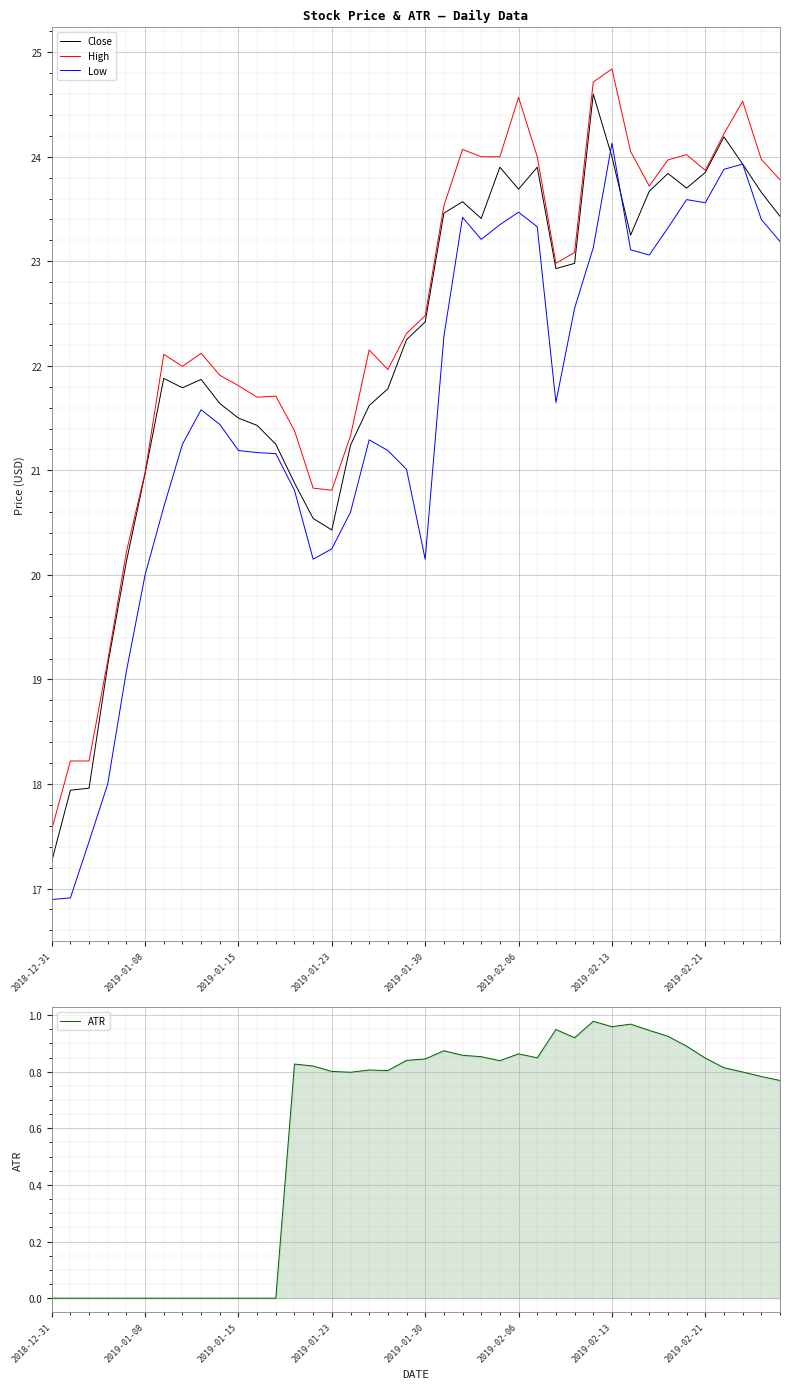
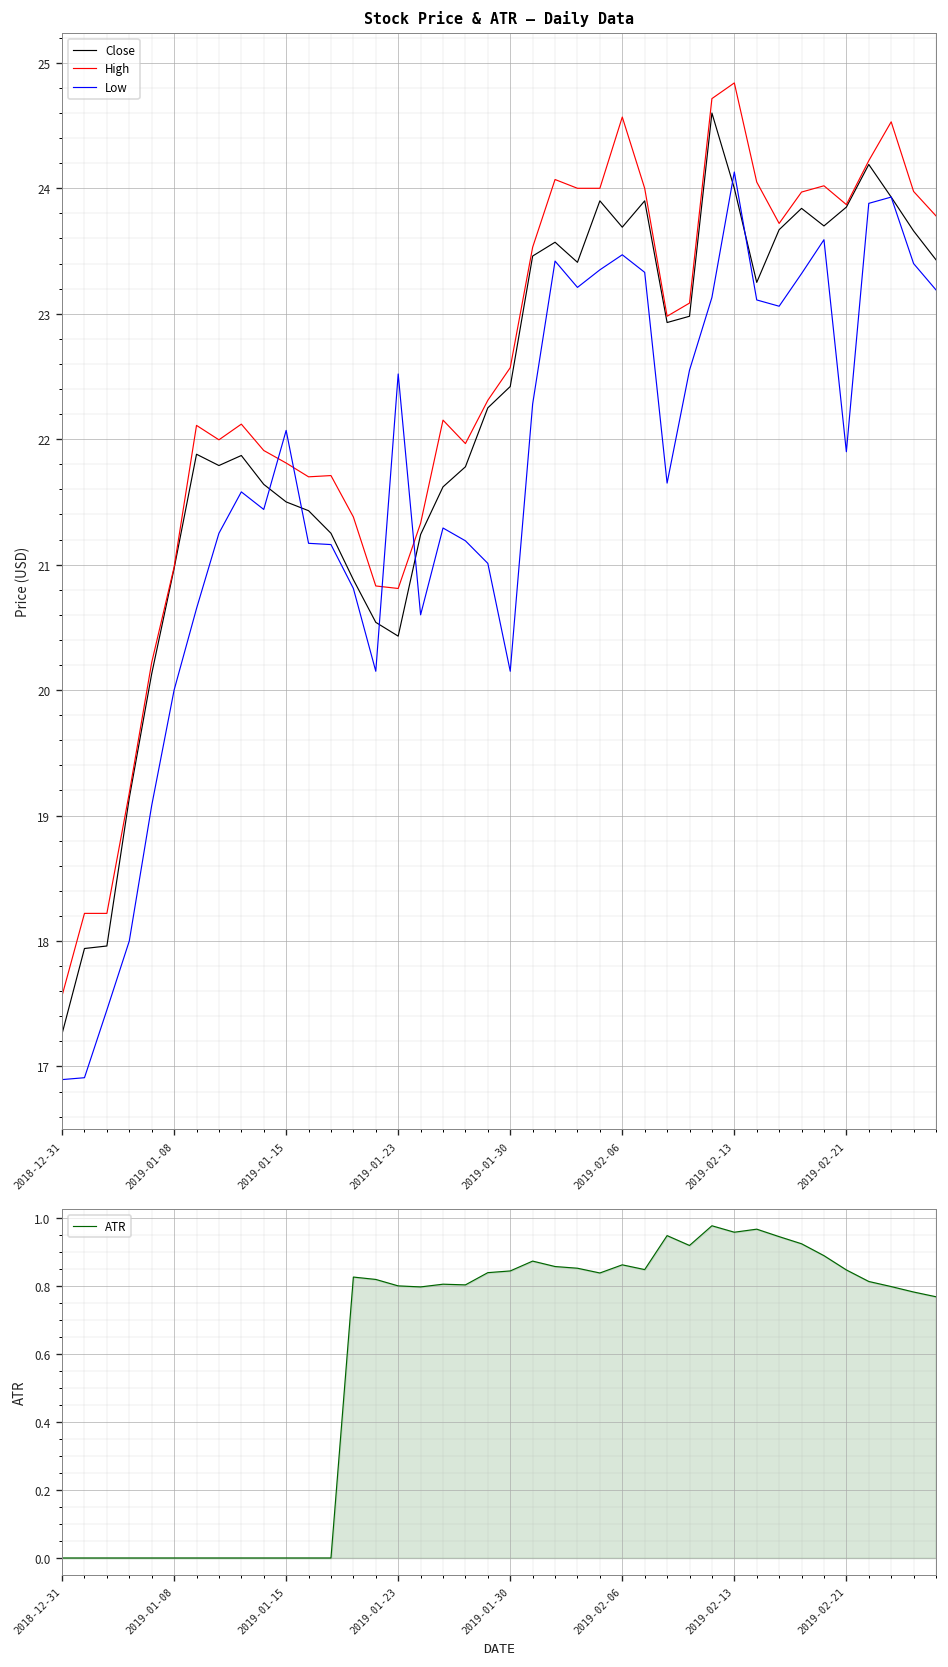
Stock Price & ATR — Daily Data, Low, 2019-01-15: 21.19 -> 22.07
Stock Price & ATR — Daily Data, Low, 2019-01-23: 20.25 -> 22.52
Stock Price & ATR — Daily Data, High, 2019-01-30: 22.48 -> 22.57
Stock Price & ATR — Daily Data, Low, 2019-02-21: 23.56 -> 21.90
